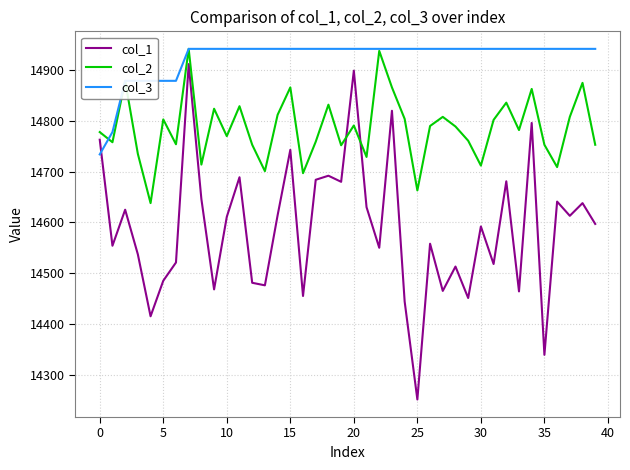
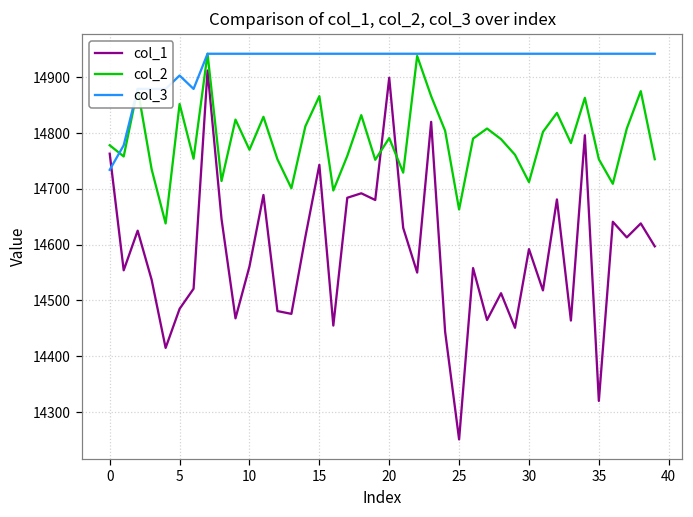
col_2, 5: 14800 -> 14850
col_3, 5: 14880 -> 14900
col_1, 10: 14610 -> 14560
col_1, 35: 14340 -> 14320
